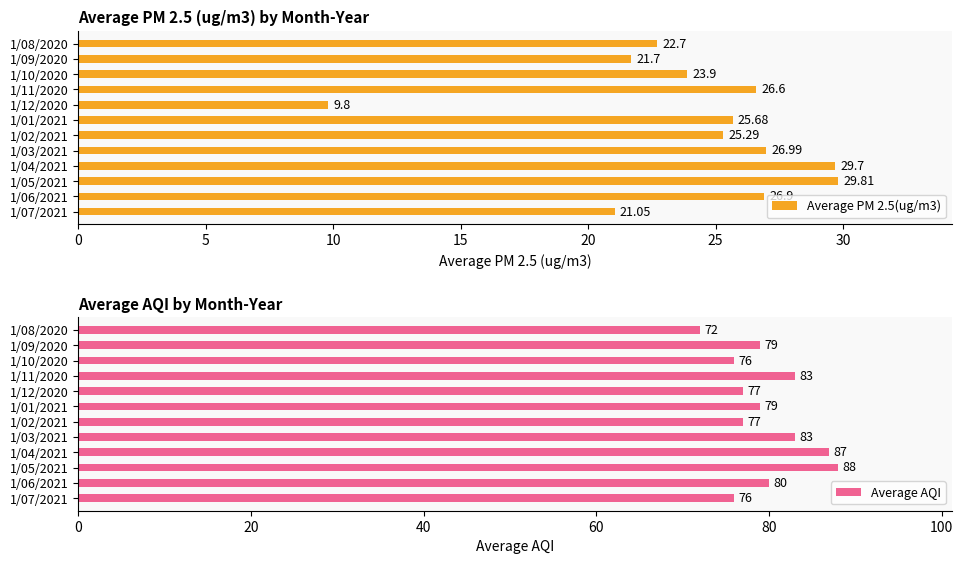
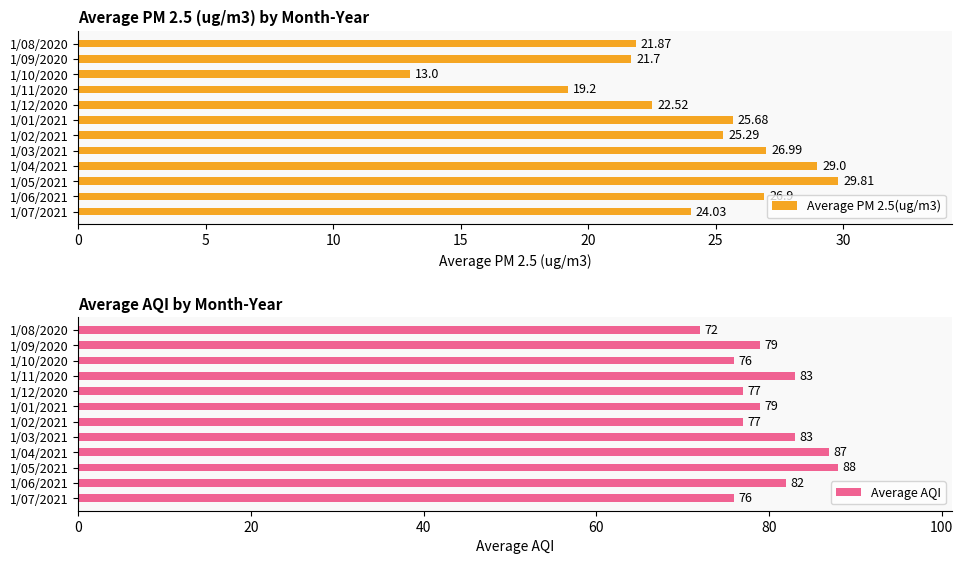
Average PM 2.5 (ug/m3) by Month-Year, 1/08/2020: 22.7 -> 21.87
Average PM 2.5 (ug/m3) by Month-Year, 1/10/2020: 23.9 -> 13.0
Average PM 2.5 (ug/m3) by Month-Year, 1/11/2020: 26.6 -> 19.2
Average PM 2.5 (ug/m3) by Month-Year, 1/12/2020: 9.8 -> 22.52
Average PM 2.5 (ug/m3) by Month-Year, 1/04/2021: 29.7 -> 29.0
Average PM 2.5 (ug/m3) by Month-Year, 1/07/2021: 21.05 -> 24.03
Average AQI by Month-Year, 1/06/2021: 80 -> 82
